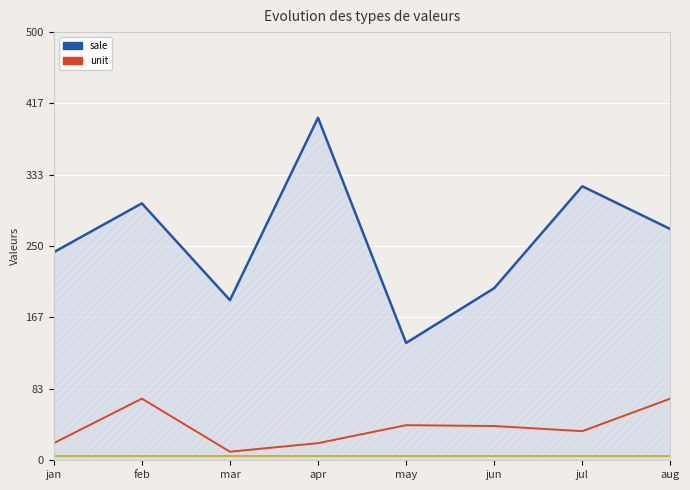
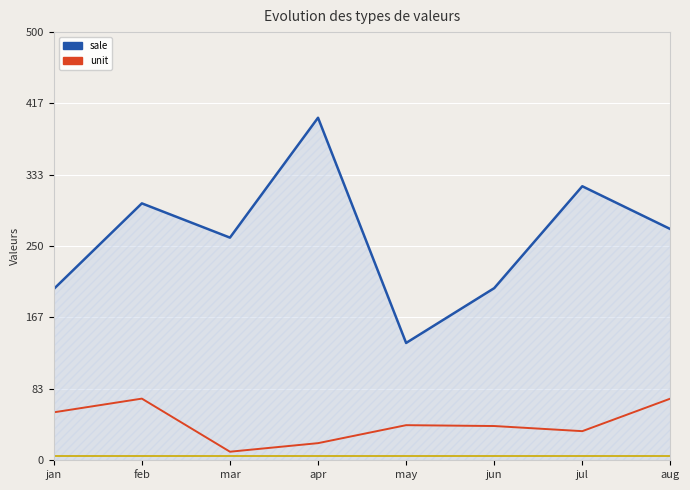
sale, jan: 240 -> 200
unit, jan: 20 -> 60
sale, mar: 190 -> 260
